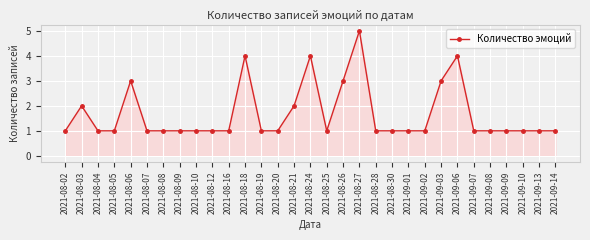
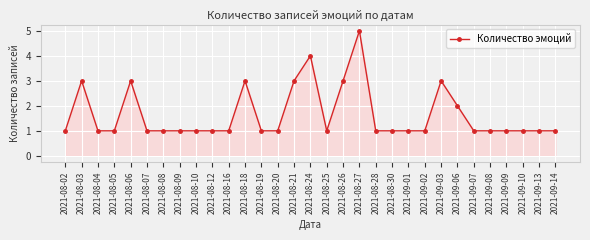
2021-08-03: 2 -> 3
2021-08-18: 4 -> 3
2021-08-21: 2 -> 3
2021-09-06: 4 -> 2
